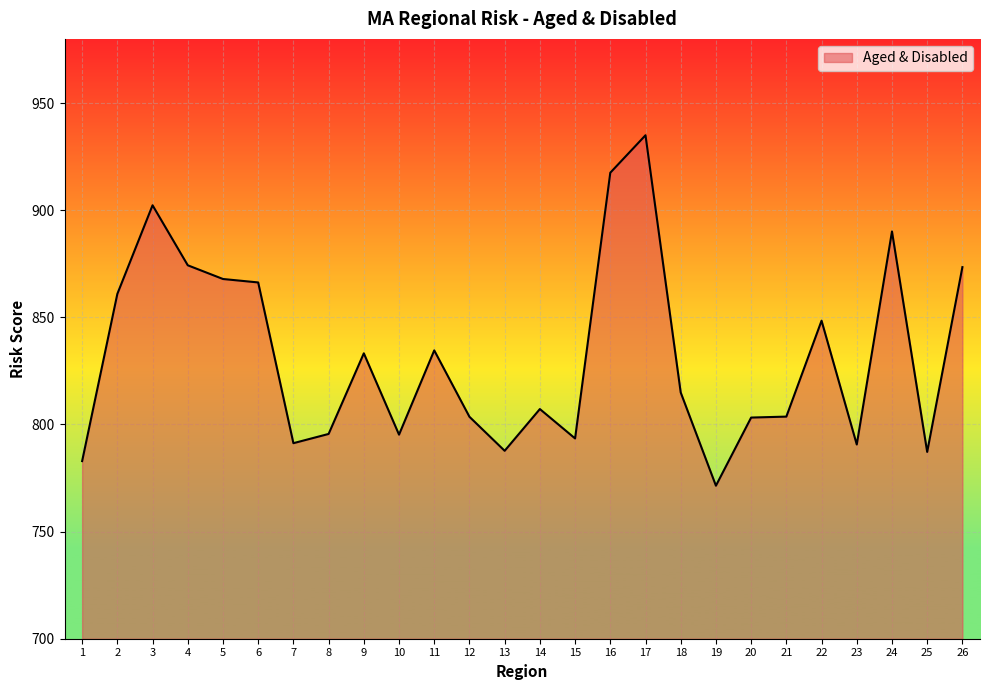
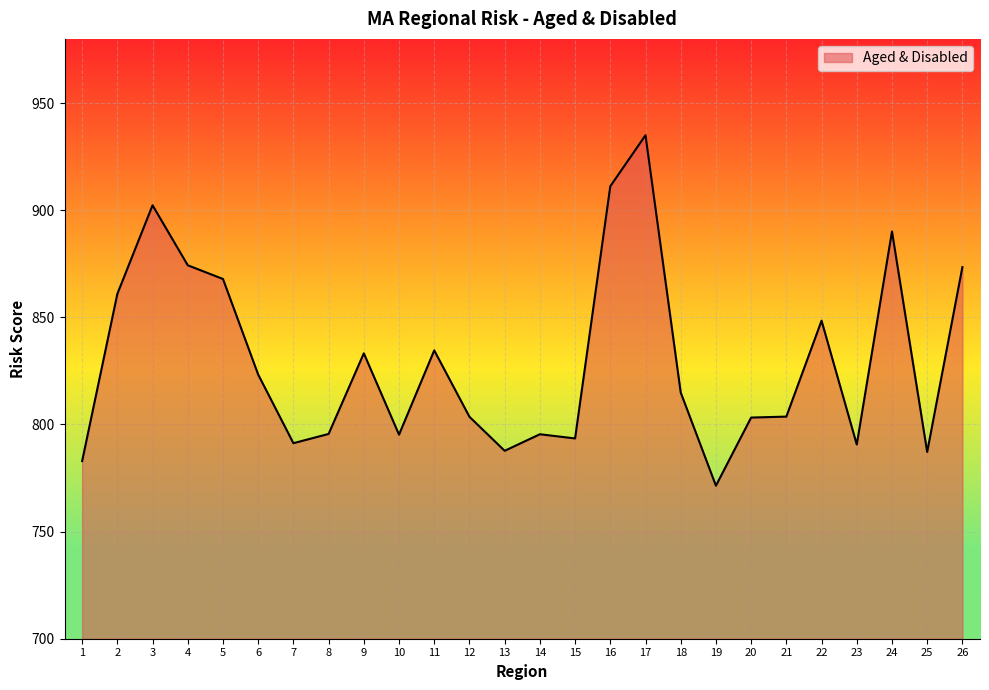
6: 866 -> 823
14: 807 -> 795
16: 918 -> 911
